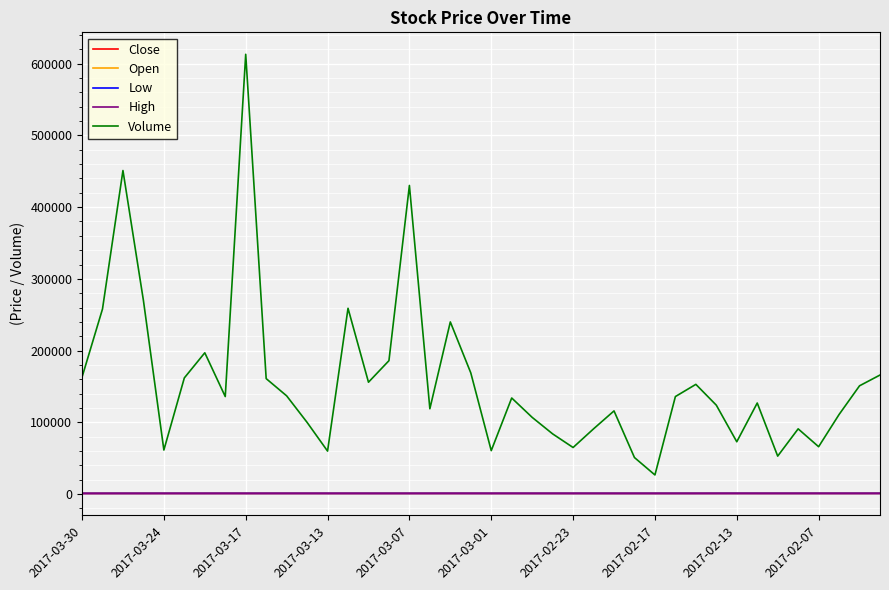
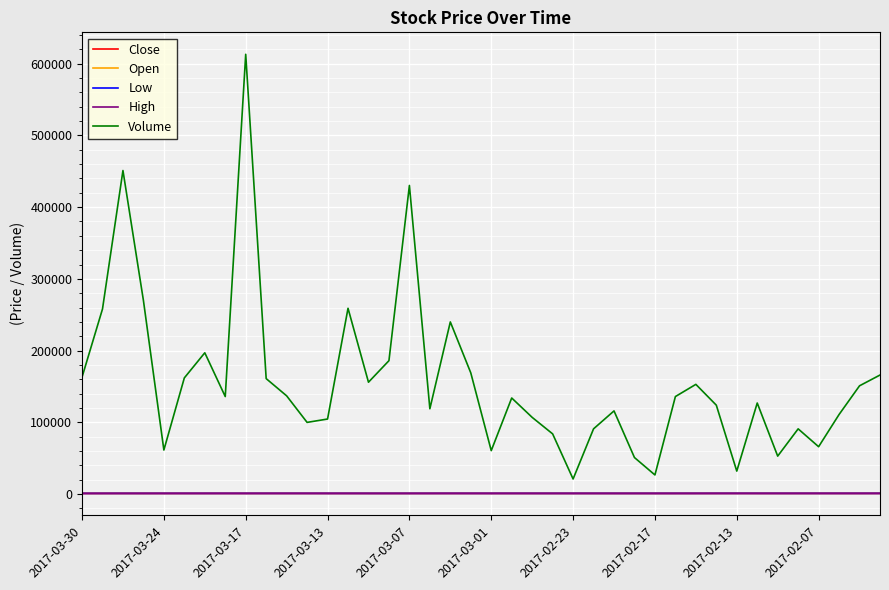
Volume, 2017-03-13: 60000 -> 100000
Volume, 2017-02-23: 70000 -> 20000
Volume, 2017-02-13: 70000 -> 30000
